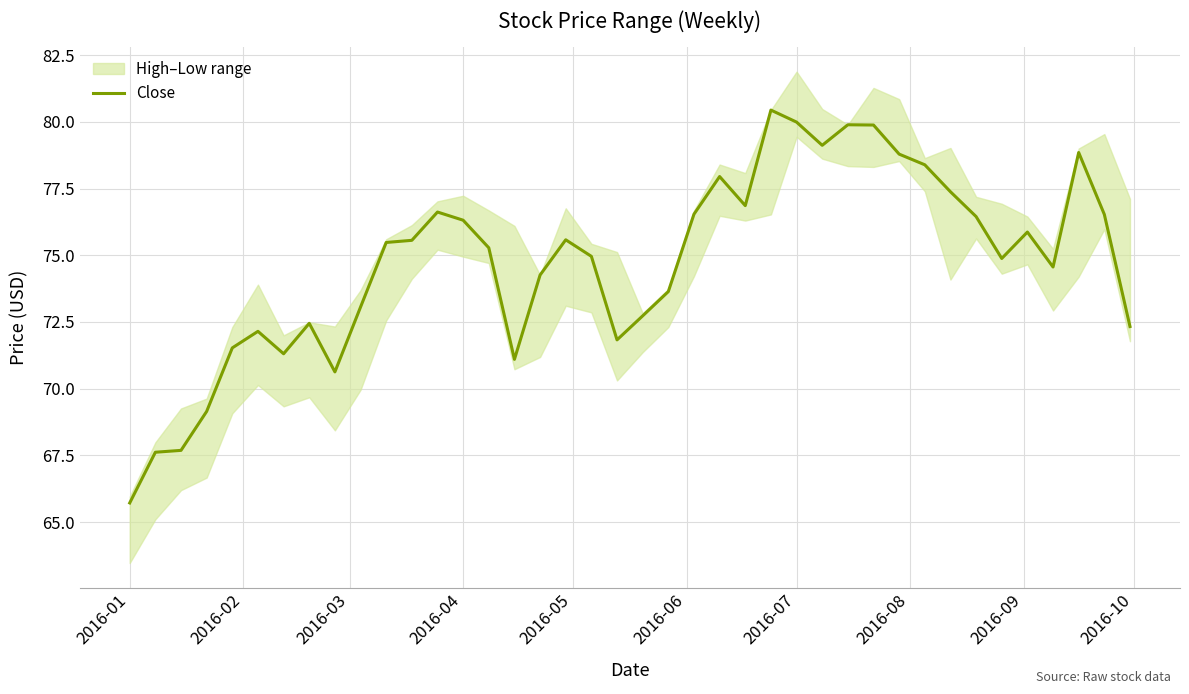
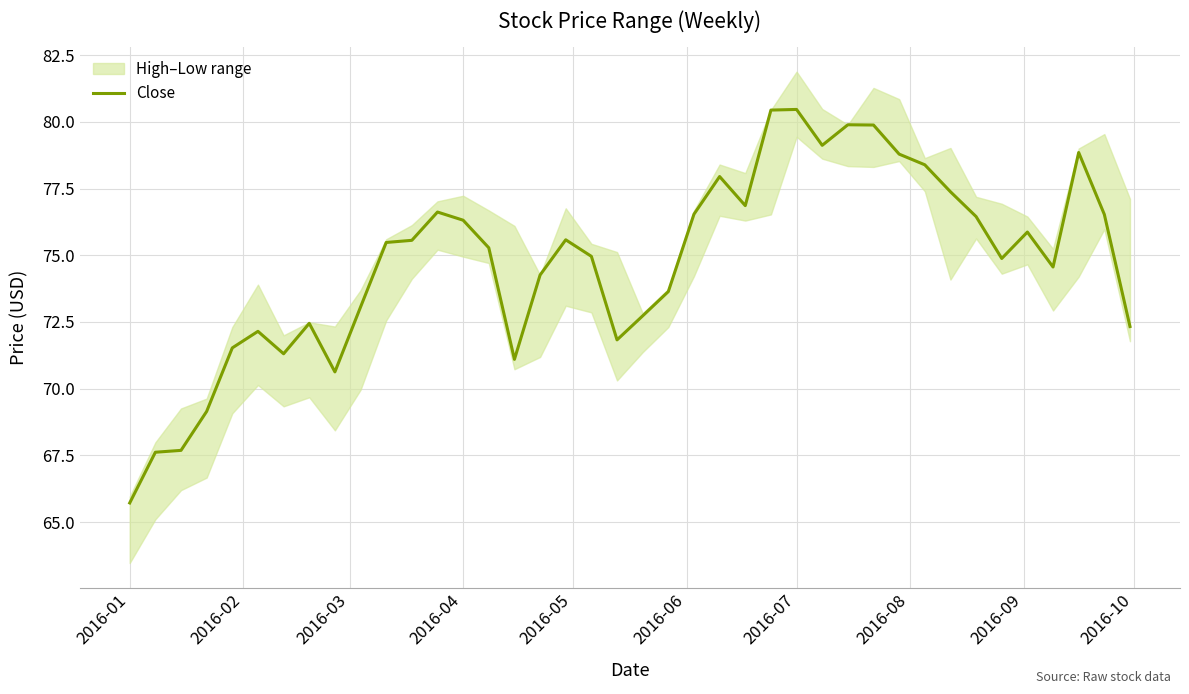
Close, 2016-07: 80.0 -> 80.5
